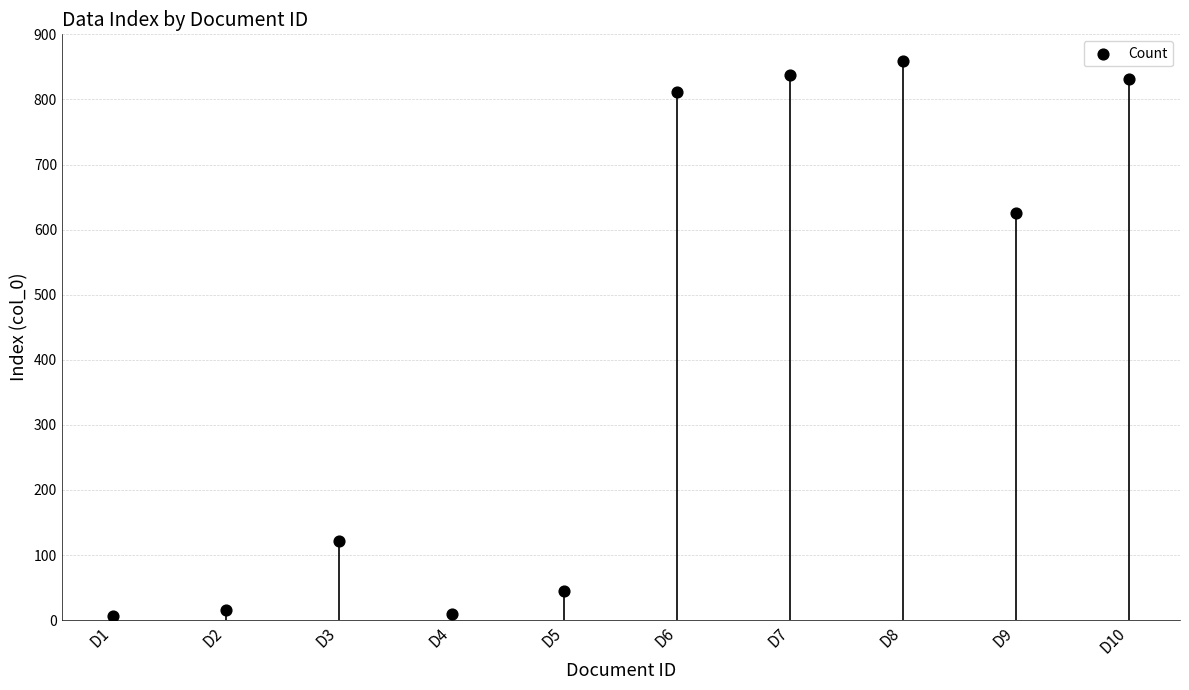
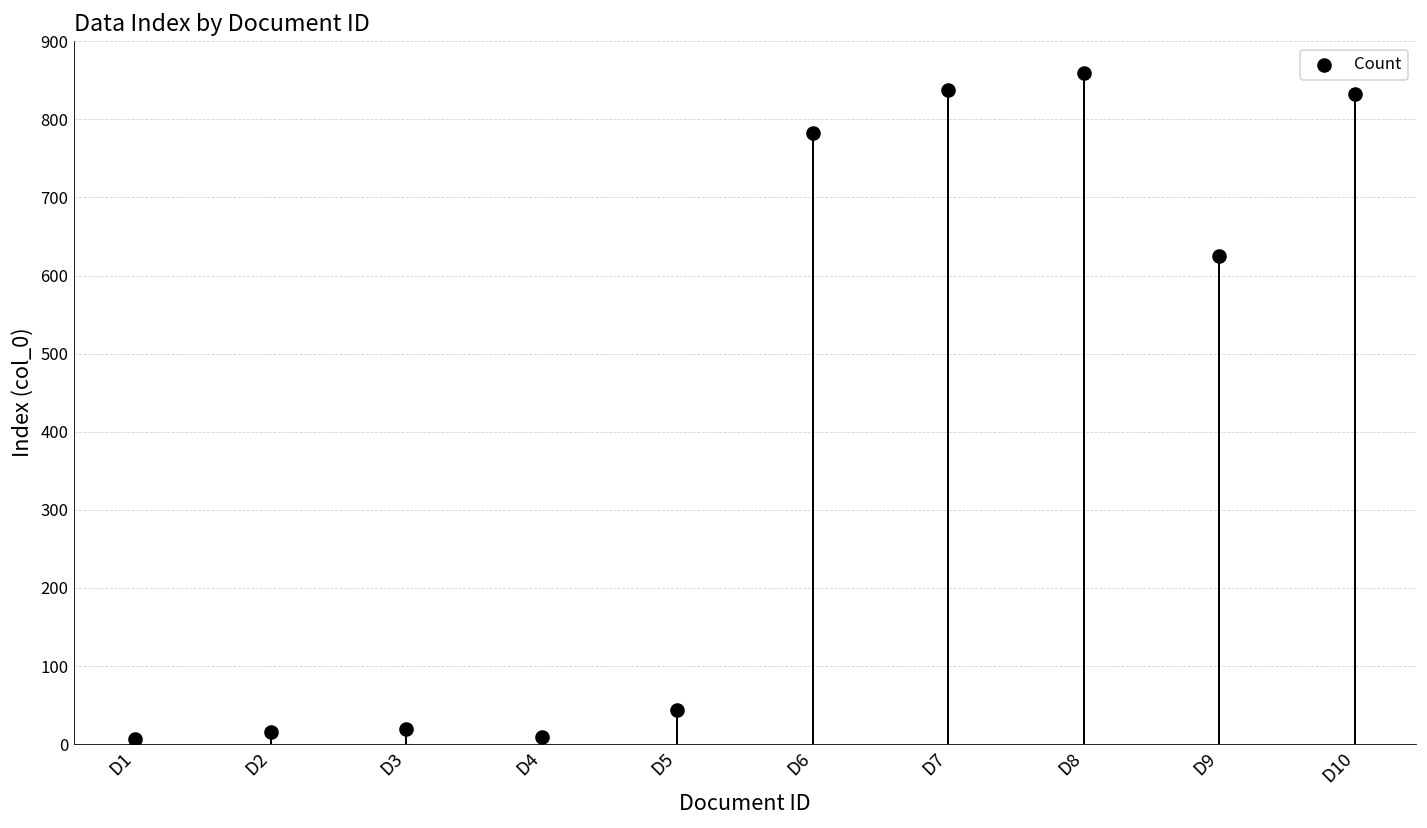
D3: 120 -> 20
D6: 810 -> 780
